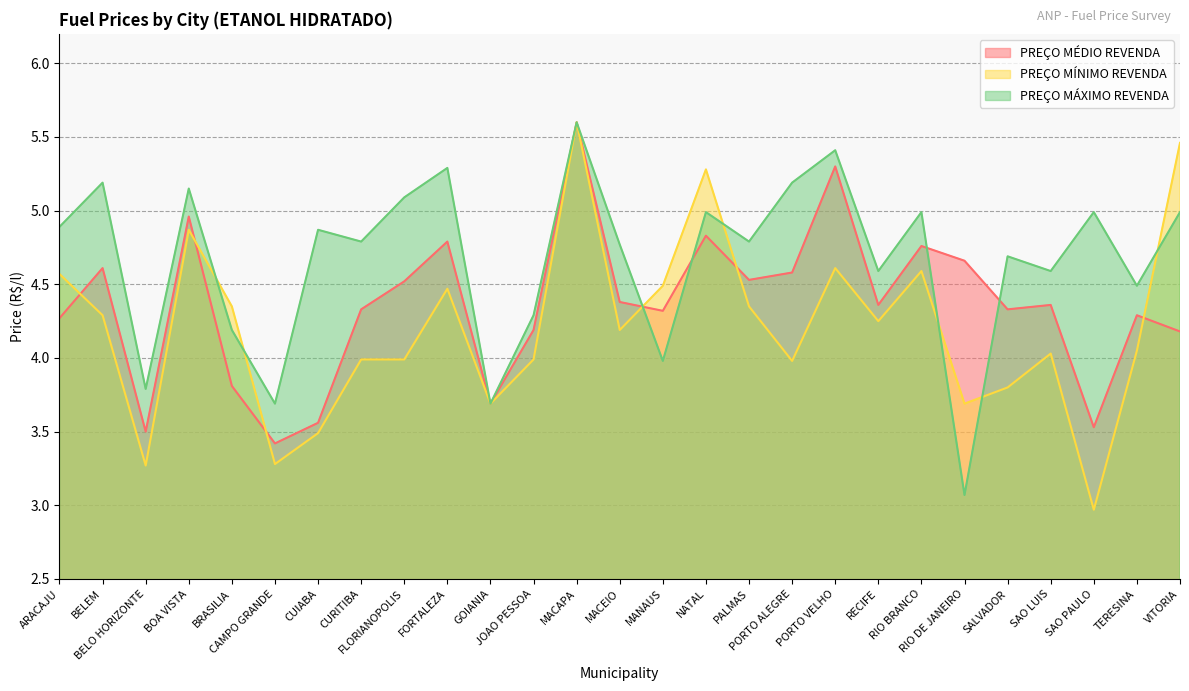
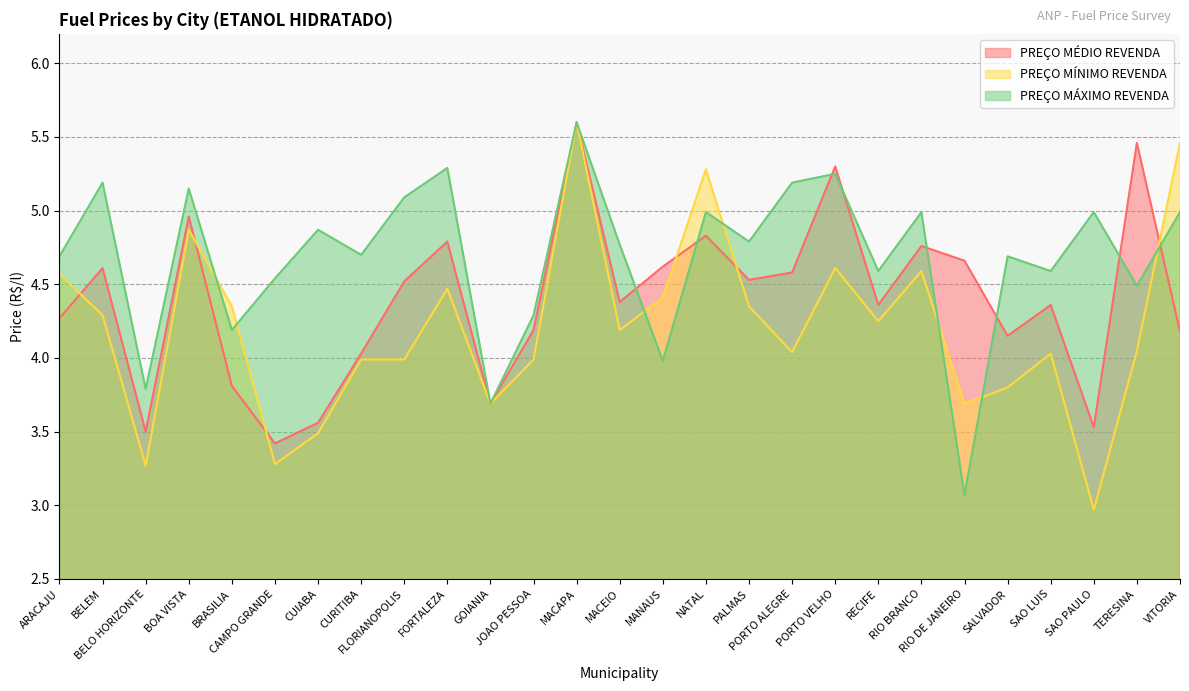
PREÇO MÁXIMO REVENDA, ARACAJU: 4.89 -> 4.69
PREÇO MÁXIMO REVENDA, CAMPO GRANDE: 3.69 -> 4.54
PREÇO MÉDIO REVENDA, CURITIBA: 4.33 -> 4.03
PREÇO MÁXIMO REVENDA, CURITIBA: 4.79 -> 4.70
PREÇO MÉDIO REVENDA, MANAUS: 4.32 -> 4.62
PREÇO MÍNIMO REVENDA, MANAUS: 4.49 -> 4.41
PREÇO MÍNIMO REVENDA, PORTO ALEGRE: 3.98 -> 4.04
PREÇO MÁXIMO REVENDA, PORTO VELHO: 5.41 -> 5.25
PREÇO MÉDIO REVENDA, SALVADOR: 4.33 -> 4.15
PREÇO MÉDIO REVENDA, TERESINA: 4.29 -> 5.46
